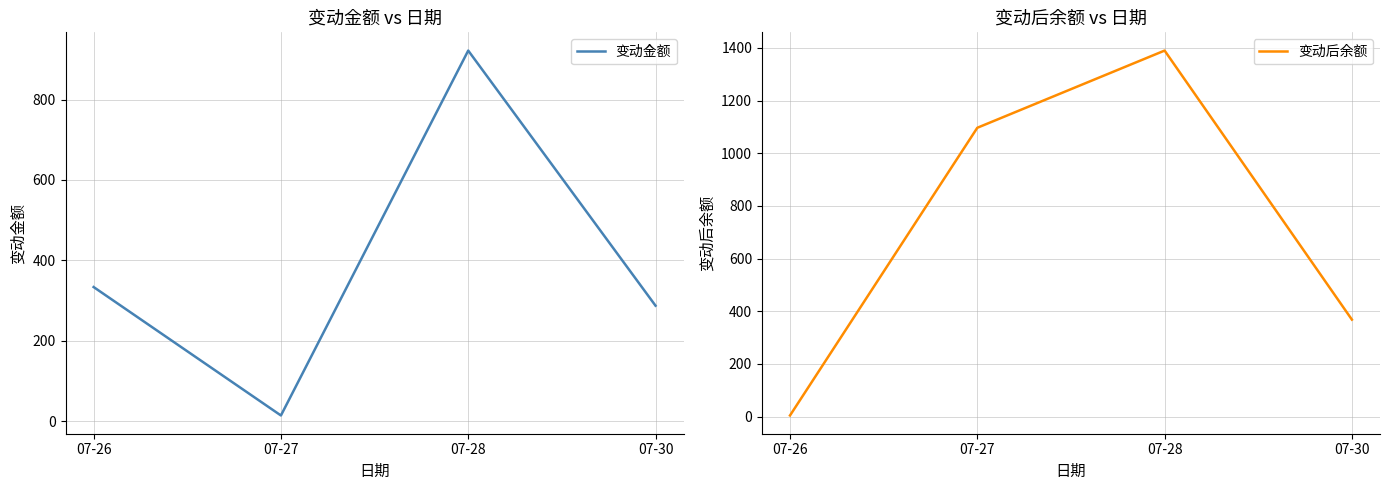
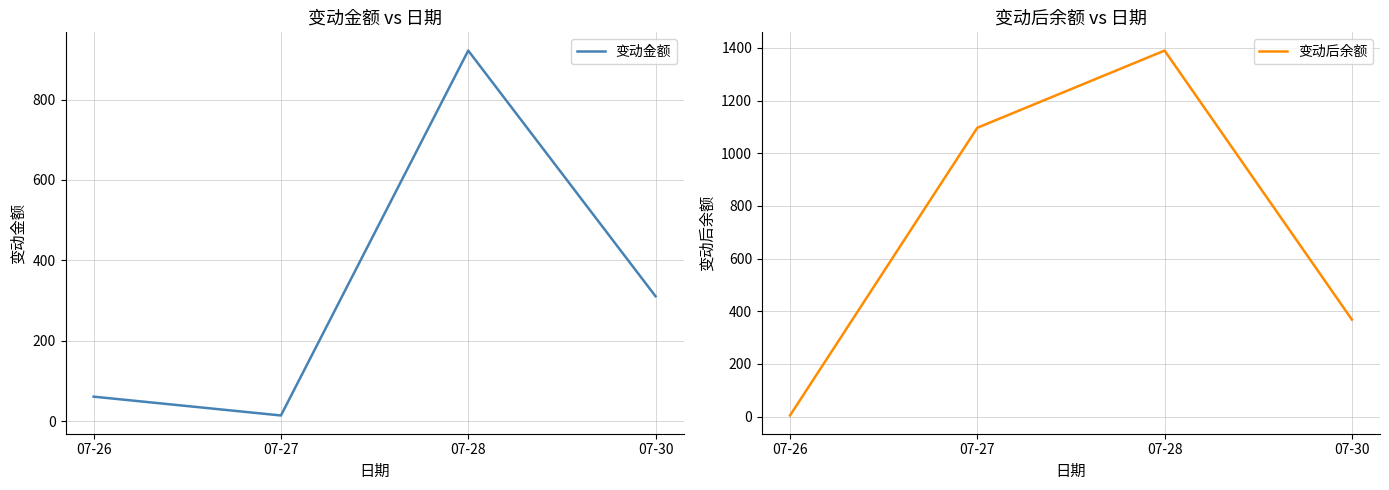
变动金额 vs 日期, 07-26: 330 -> 60
变动金额 vs 日期, 07-30: 290 -> 310
